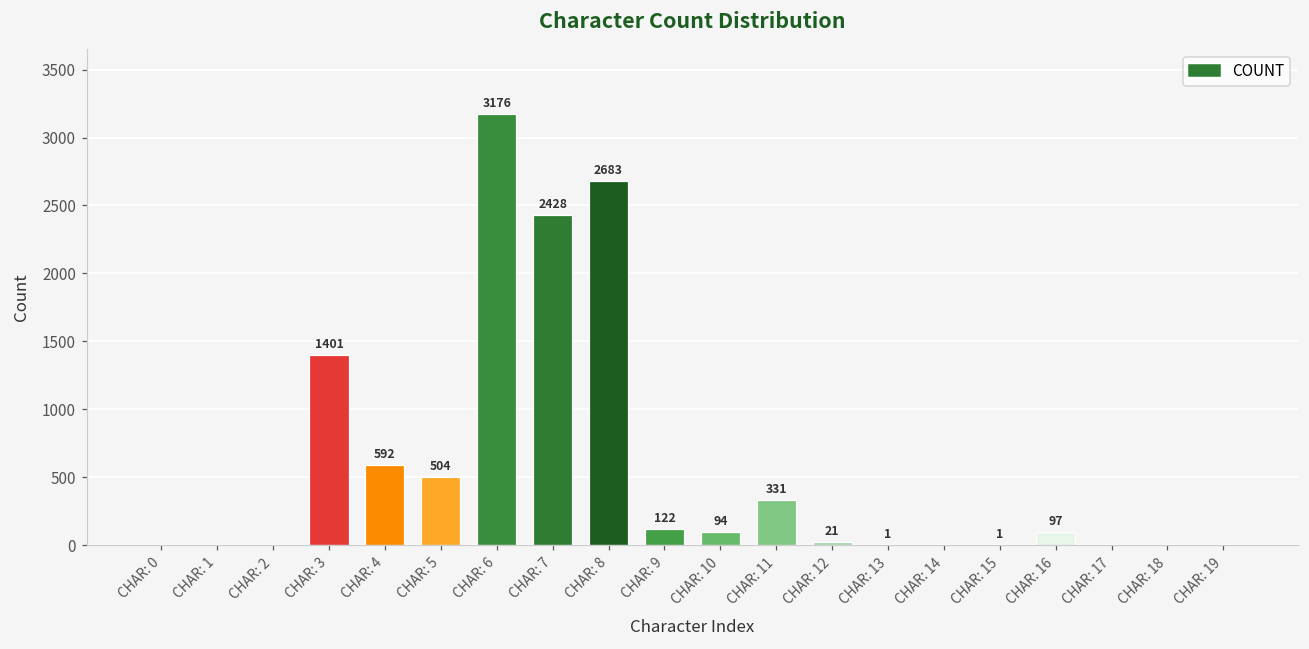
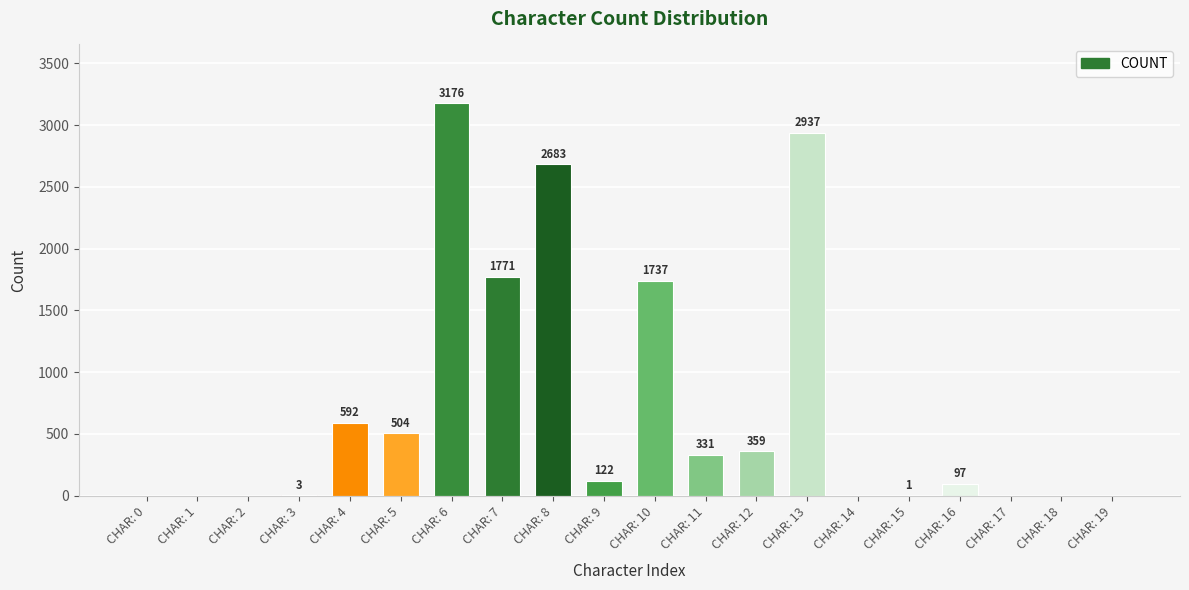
CHAR: 3: 1401 -> 3
CHAR: 7: 2428 -> 1771
CHAR: 10: 94 -> 1737
CHAR: 12: 21 -> 359
CHAR: 13: 1 -> 2937
